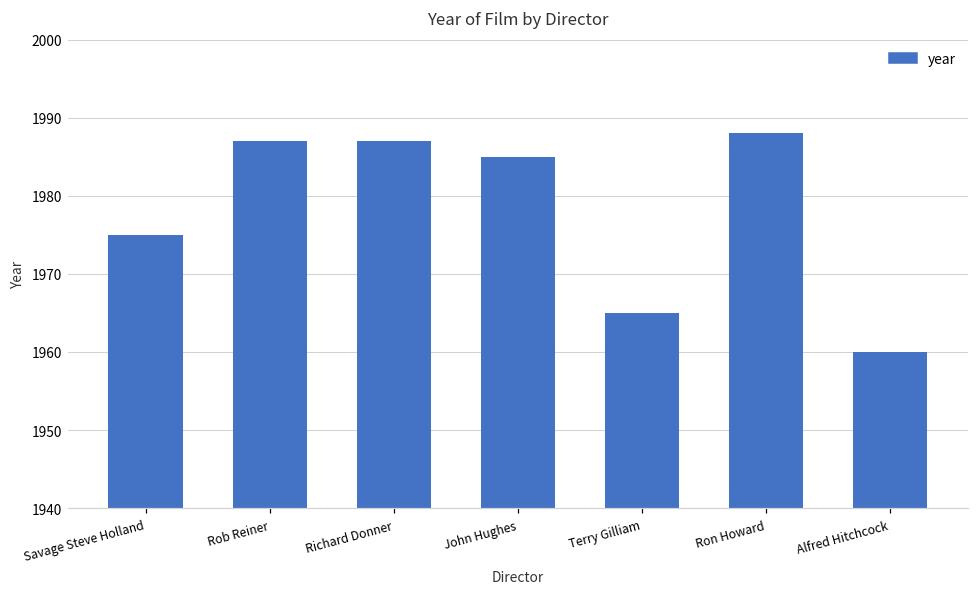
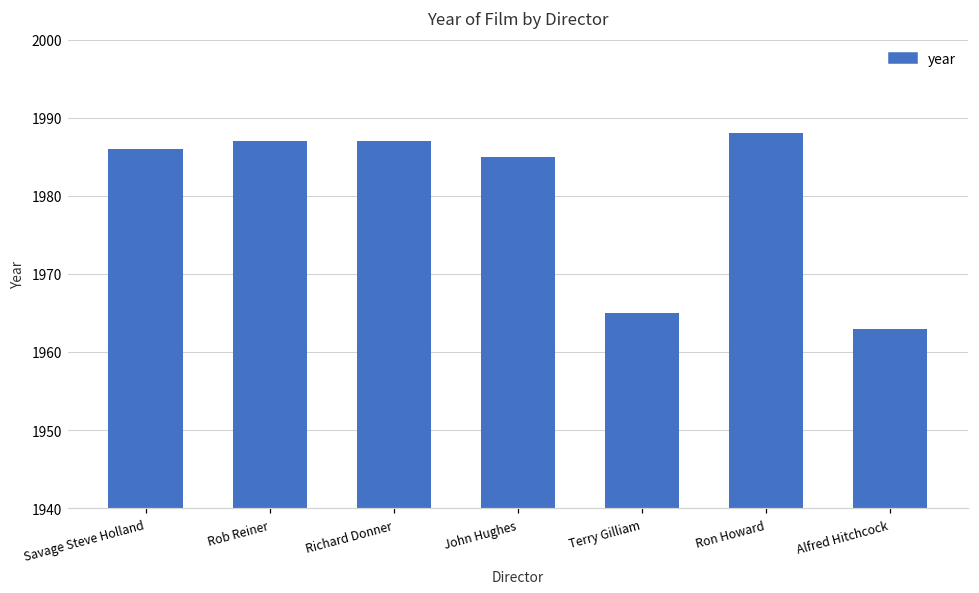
Savage Steve Holland: 1975 -> 1986
Alfred Hitchcock: 1960 -> 1963
